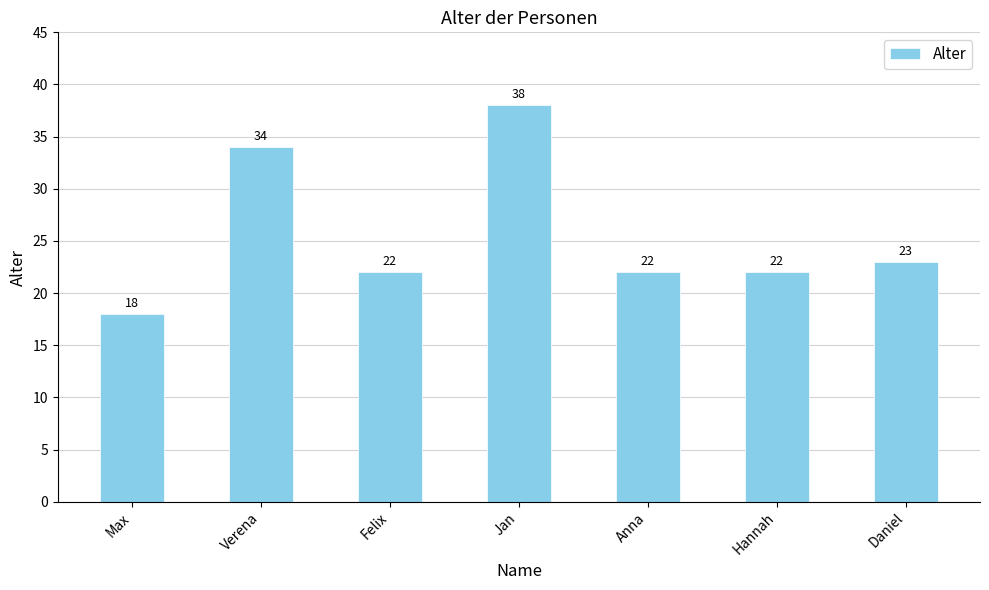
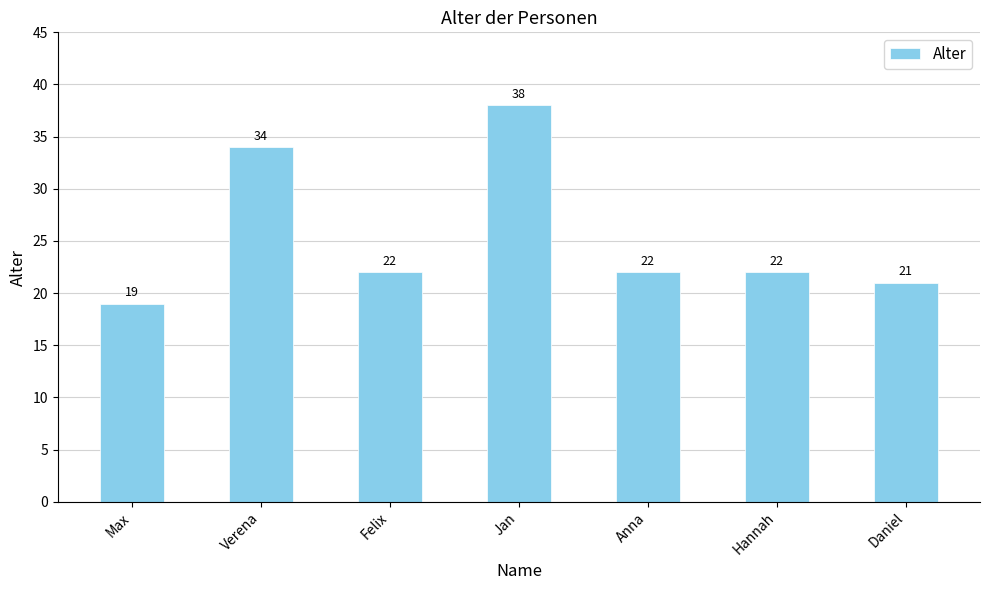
Max: 18 -> 19
Daniel: 23 -> 21
